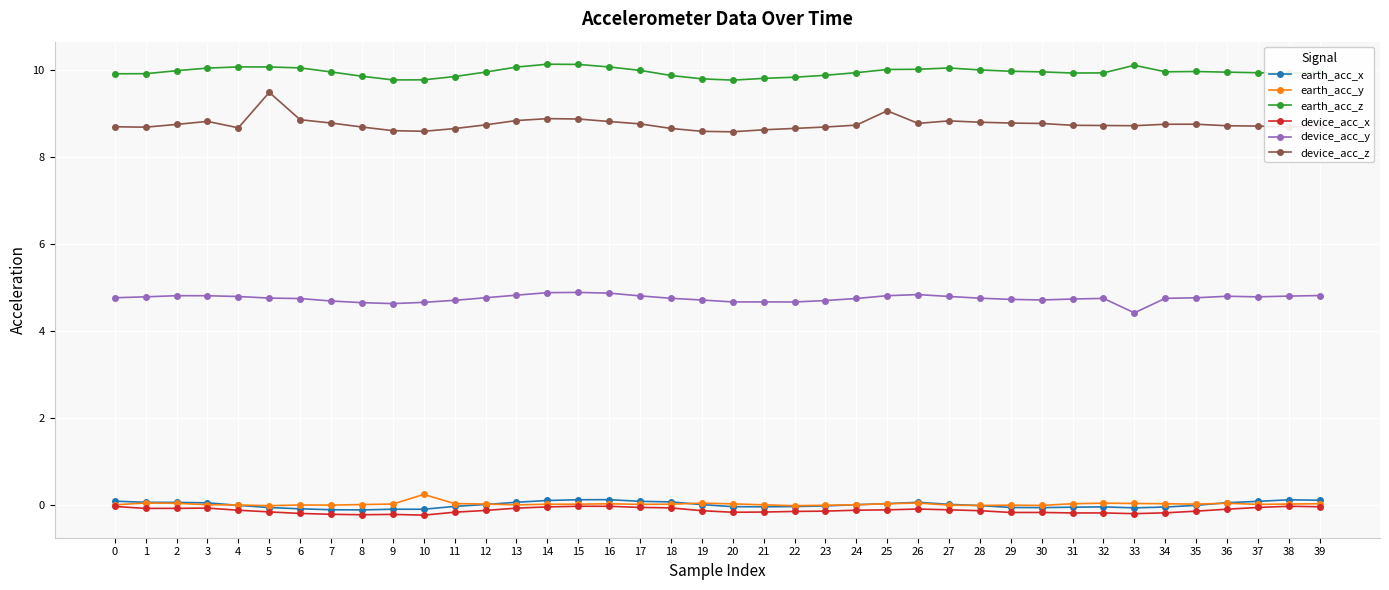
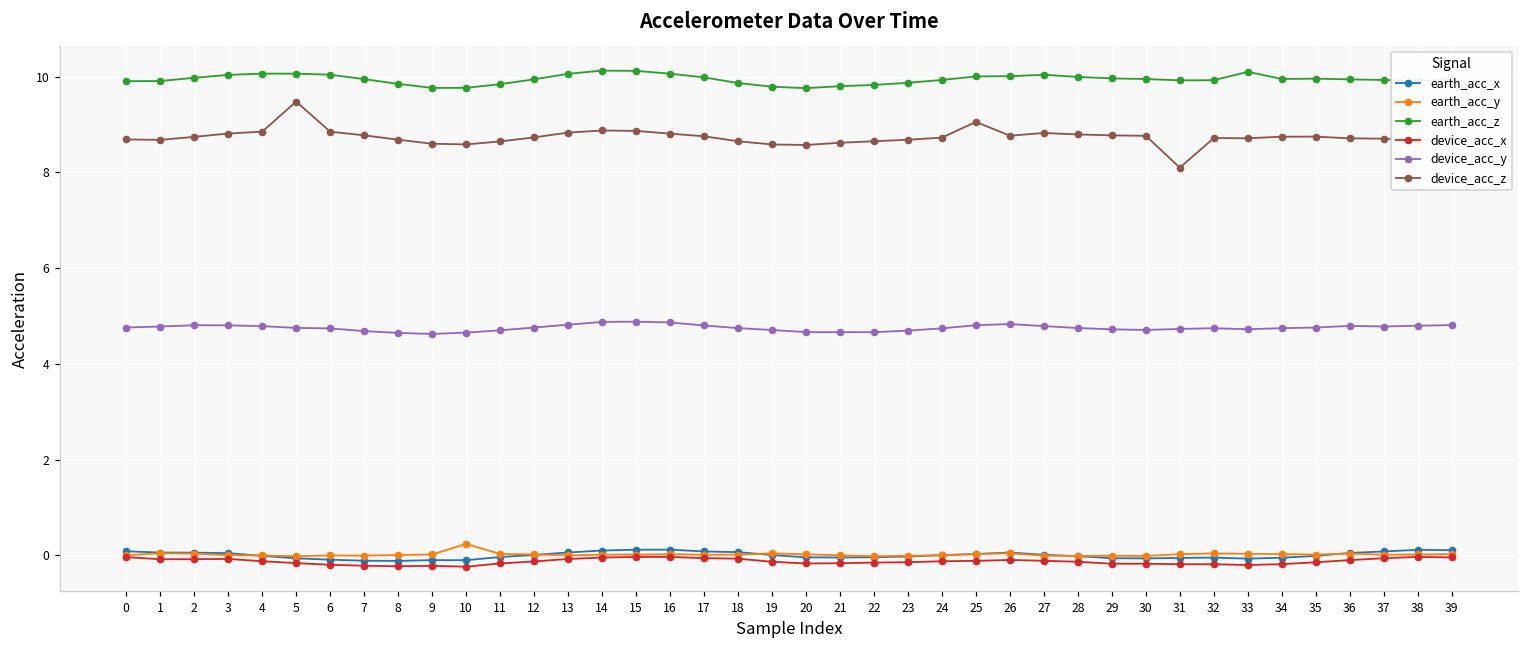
device_acc_z, 4: 8.7 -> 8.8
device_acc_z, 31: 8.7 -> 8.1
device_acc_y, 33: 4.4 -> 4.7
